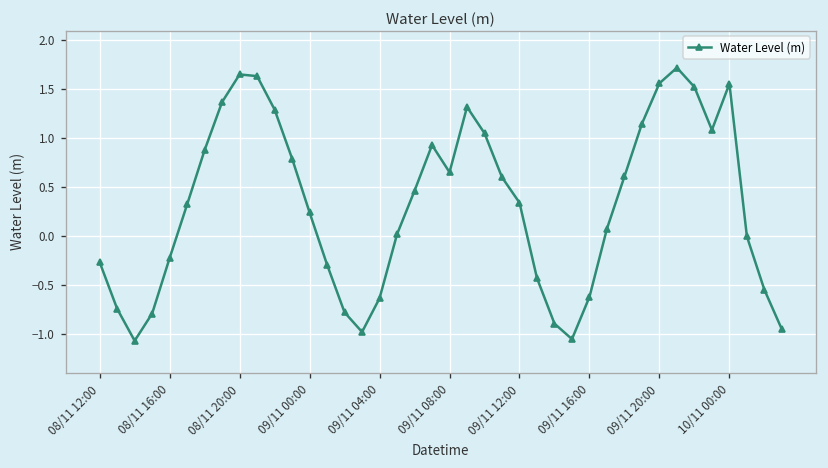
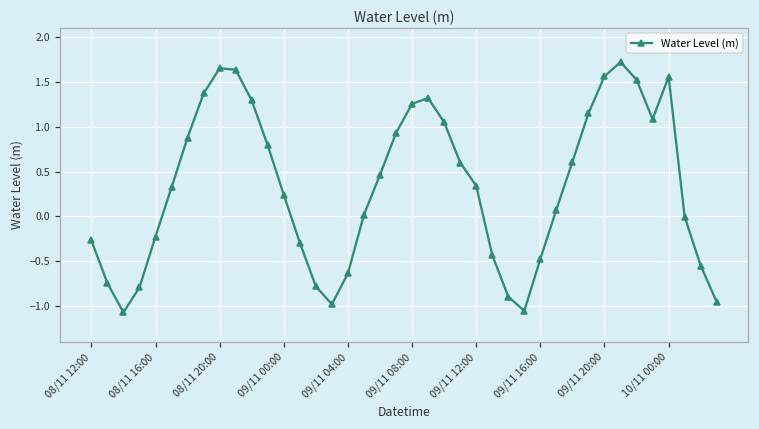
09/11 08:00: 0.7 -> 1.3
09/11 16:00: -0.6 -> -0.5
